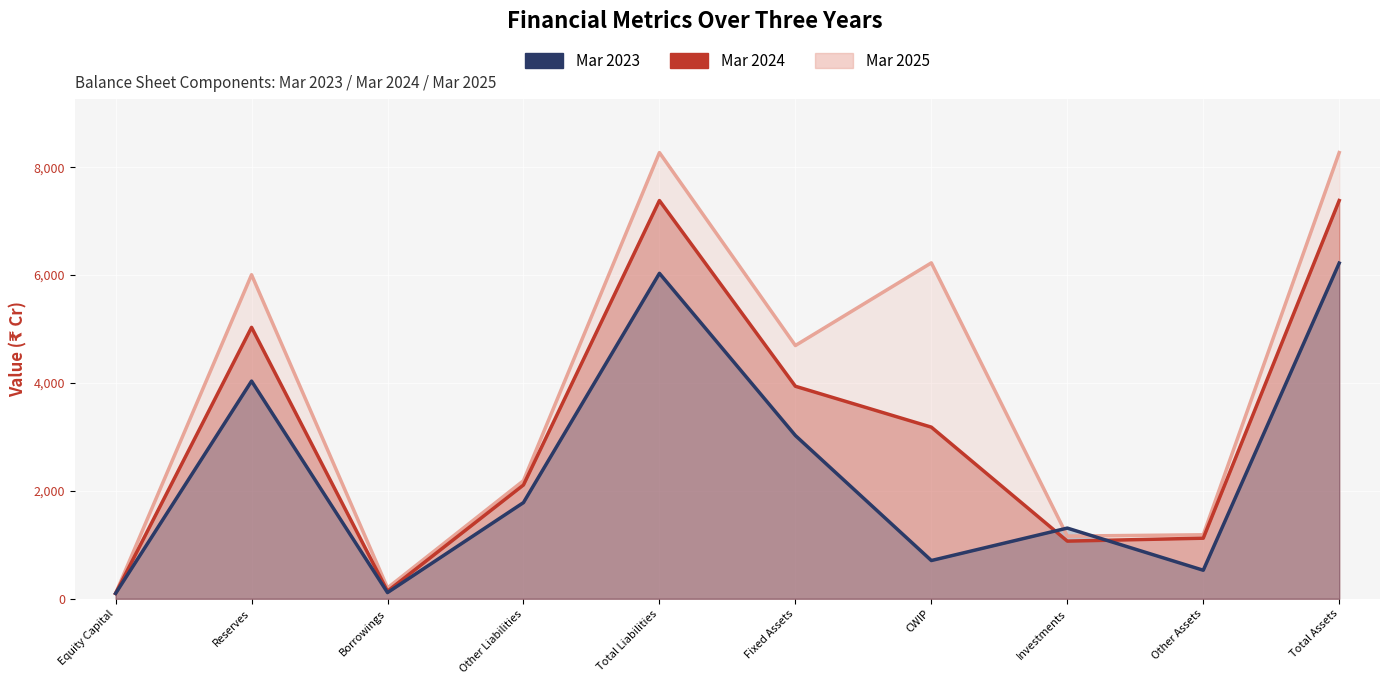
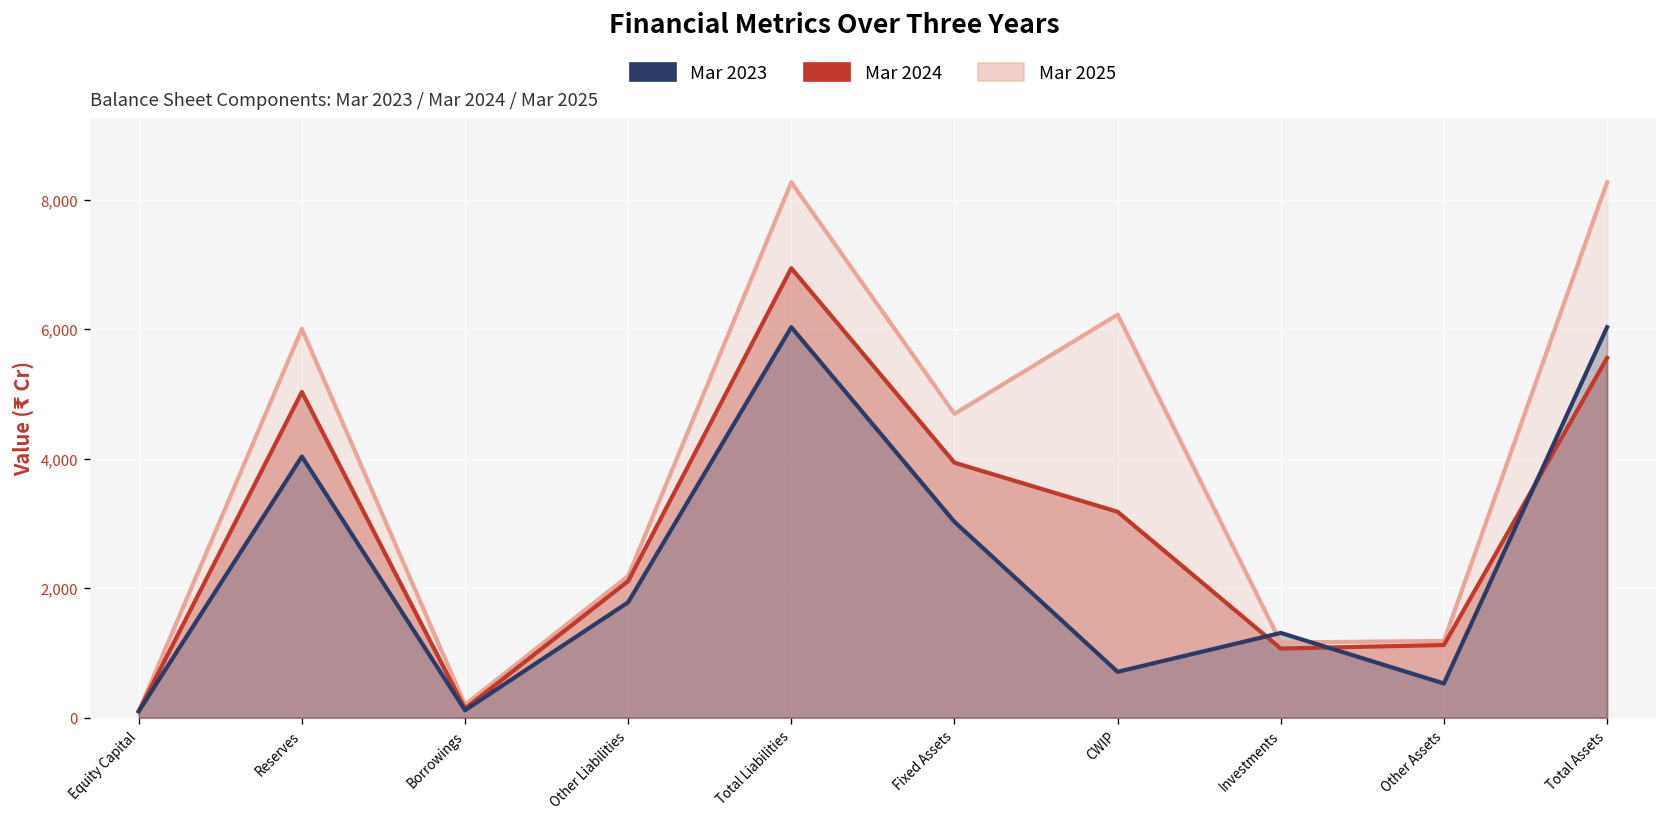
Mar 2024, Total Liabilities: 7,400 -> 6,900
Mar 2024, Total Assets: 7,400 -> 5,600
Mar 2023, Total Assets: 6,200 -> 6,000
